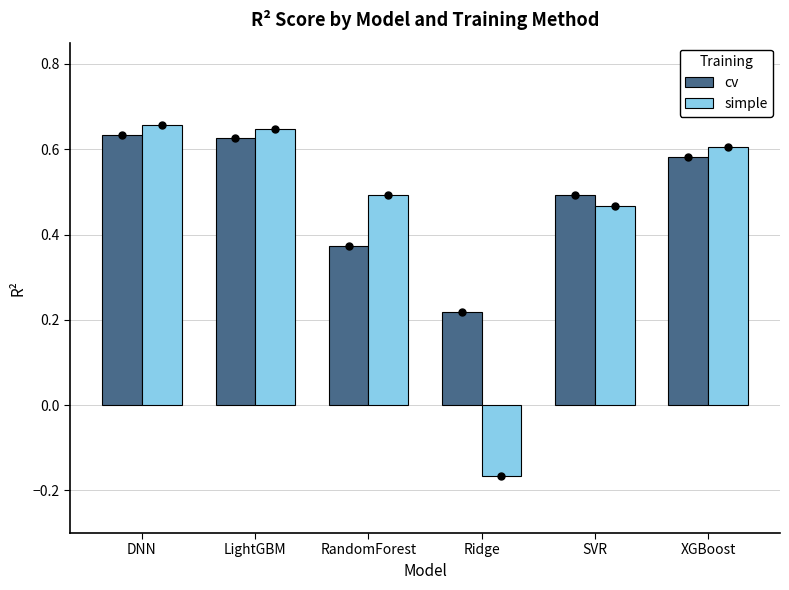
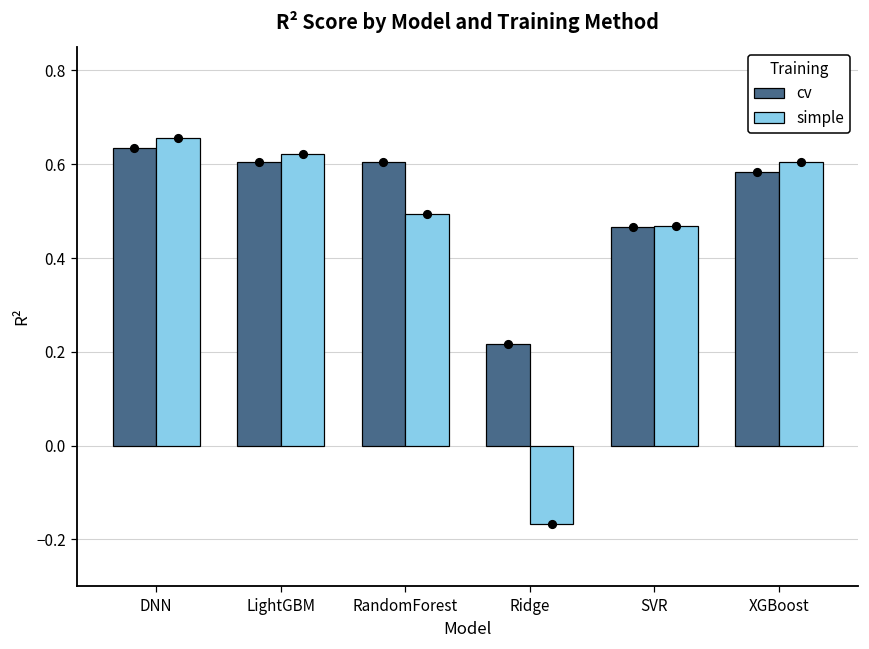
cv, LightGBM: 0.63 -> 0.60
simple, LightGBM: 0.65 -> 0.62
cv, RandomForest: 0.37 -> 0.61
cv, SVR: 0.49 -> 0.47
